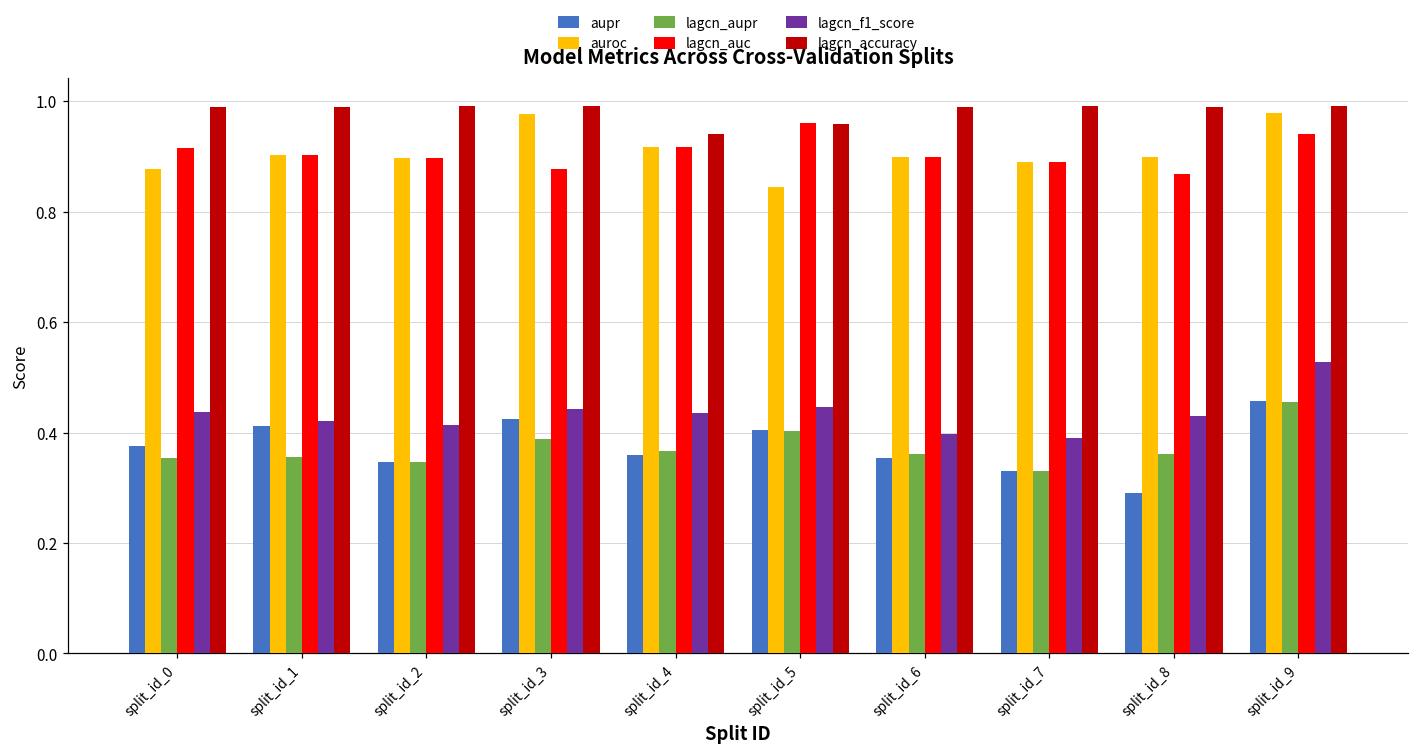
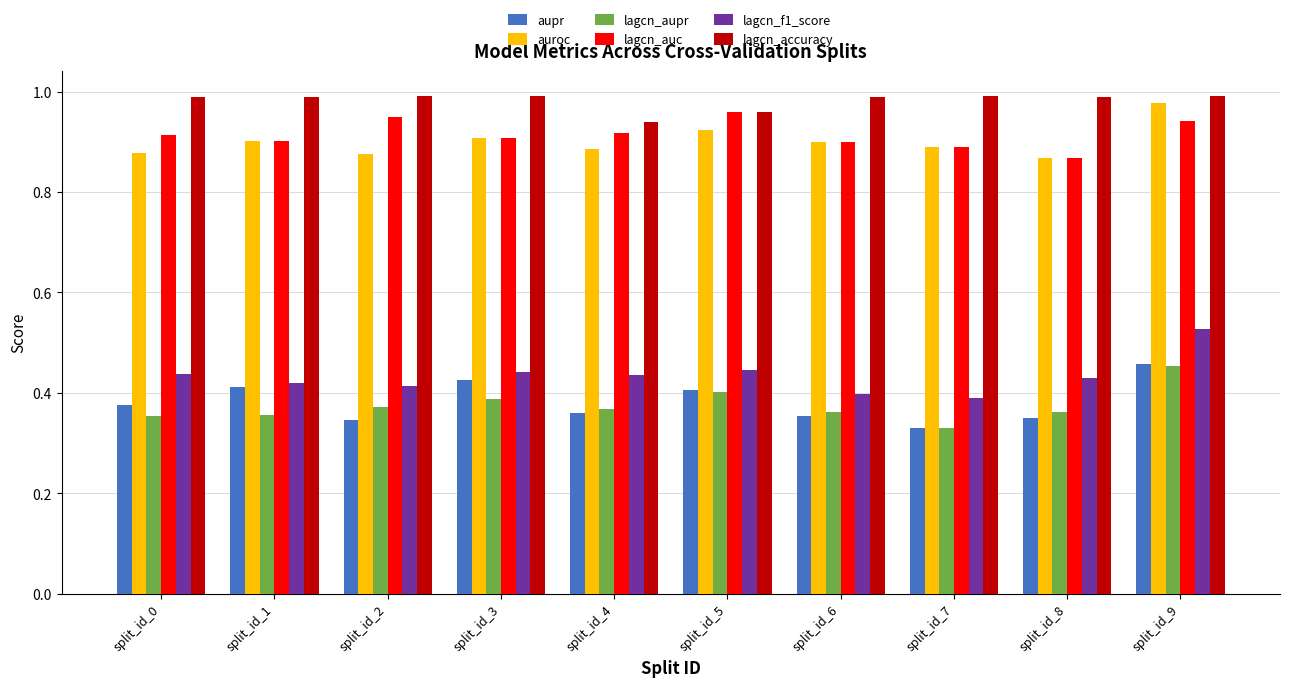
auroc, split_id_2: 0.90 -> 0.88
lagcn_aupr, split_id_2: 0.35 -> 0.37
lagcn_auc, split_id_2: 0.90 -> 0.95
auroc, split_id_3: 0.98 -> 0.91
lagcn_auc, split_id_3: 0.88 -> 0.91
auroc, split_id_4: 0.92 -> 0.89
auroc, split_id_5: 0.84 -> 0.92
aupr, split_id_8: 0.29 -> 0.35
auroc, split_id_8: 0.90 -> 0.87
